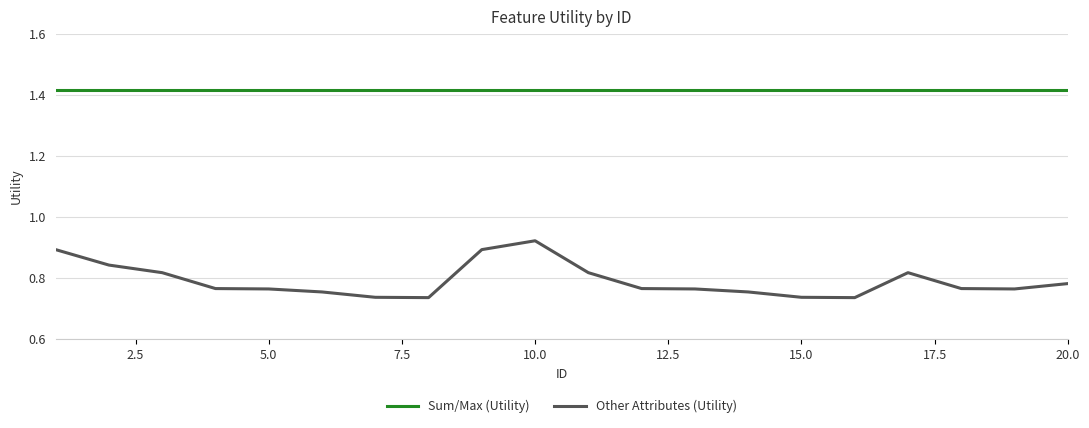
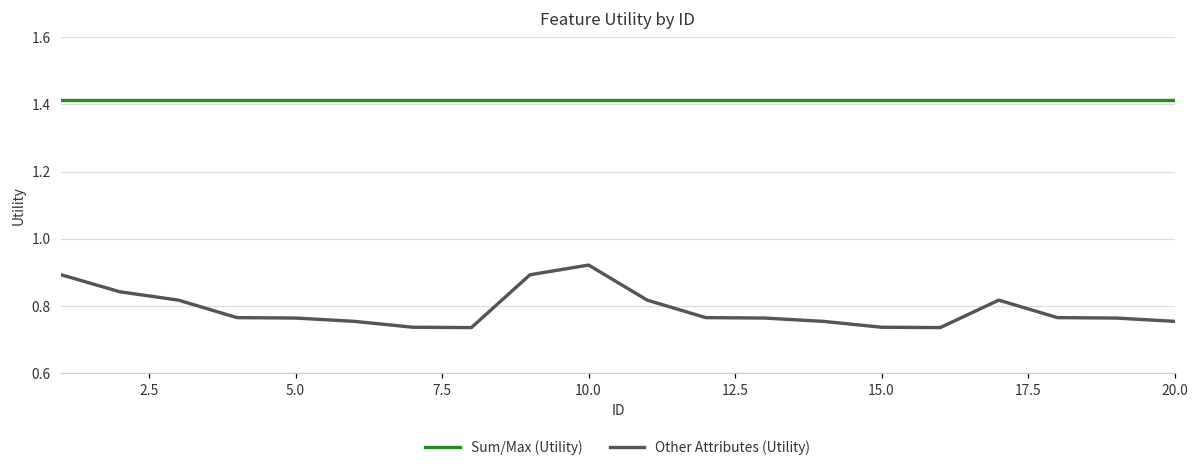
Other Attributes (Utility), 20.0: 0.78 -> 0.75
